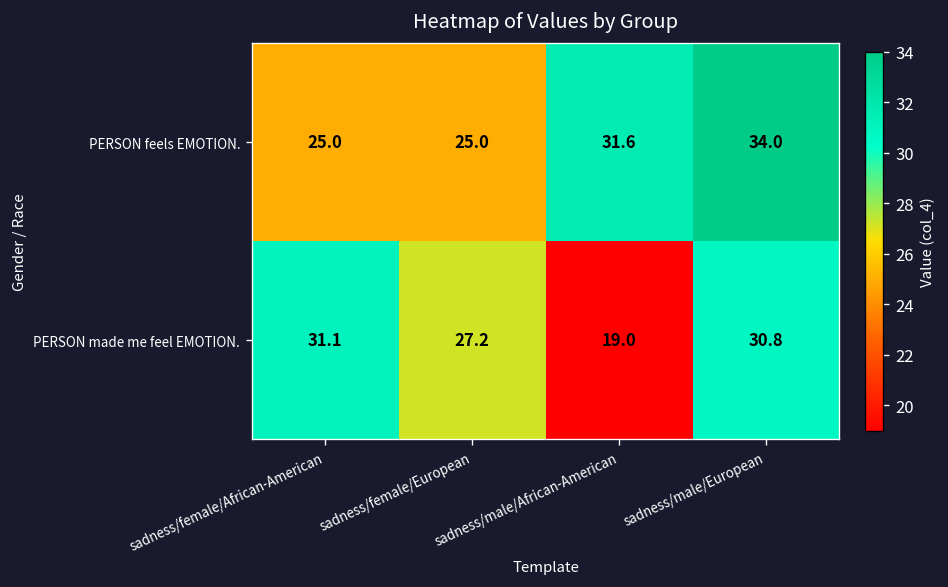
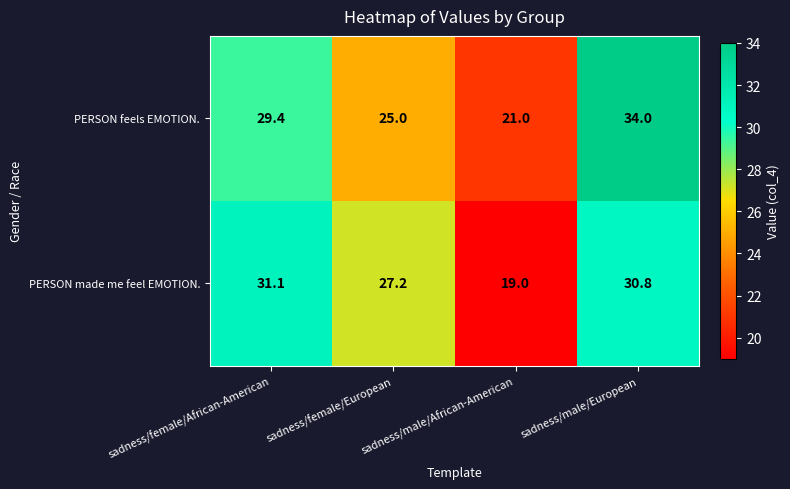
PERSON feels EMOTION., sadness/female/African-American: 25.0 -> 29.4
PERSON feels EMOTION., sadness/male/African-American: 31.6 -> 21.0
